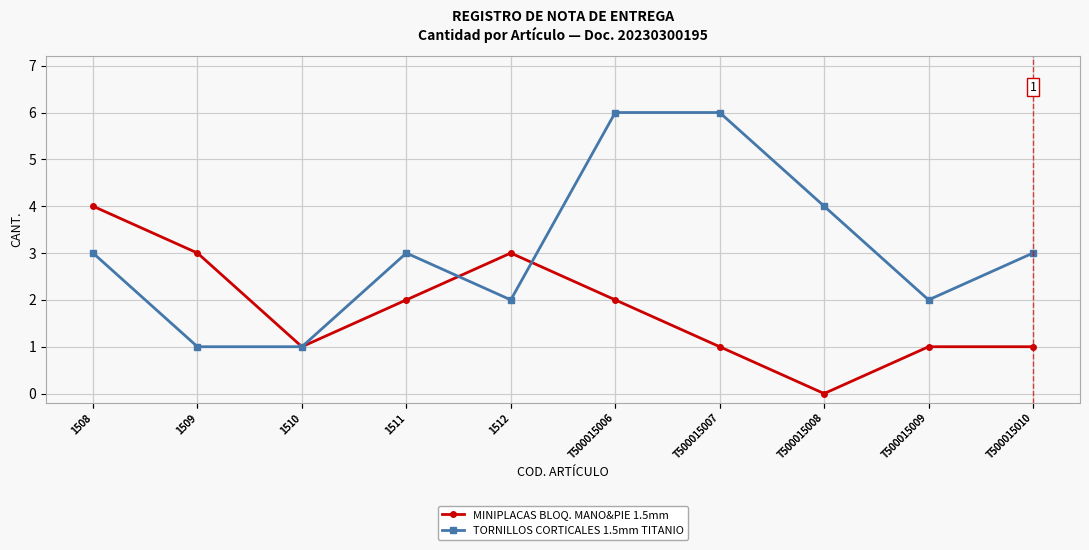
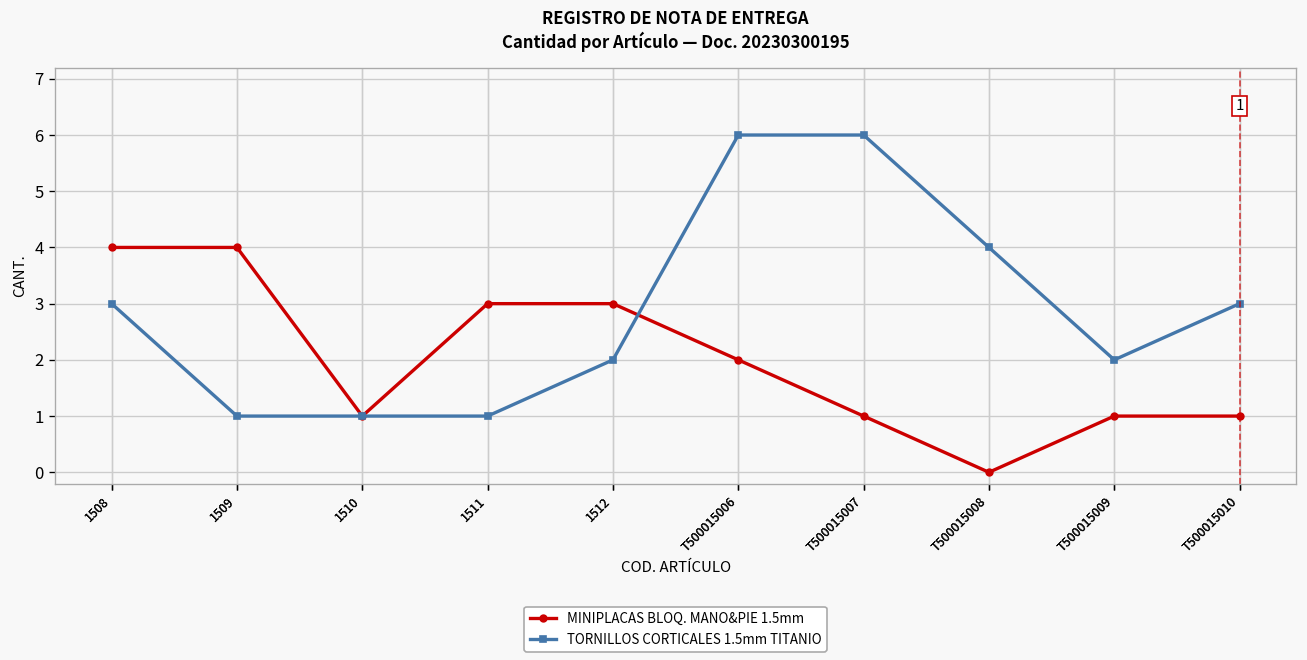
MINIPLACAS BLOQ. MANO&PIE 1.5mm, 1509: 3 -> 4
MINIPLACAS BLOQ. MANO&PIE 1.5mm, 1511: 2 -> 3
TORNILLOS CORTICALES 1.5mm TITANIO, 1511: 3 -> 1
